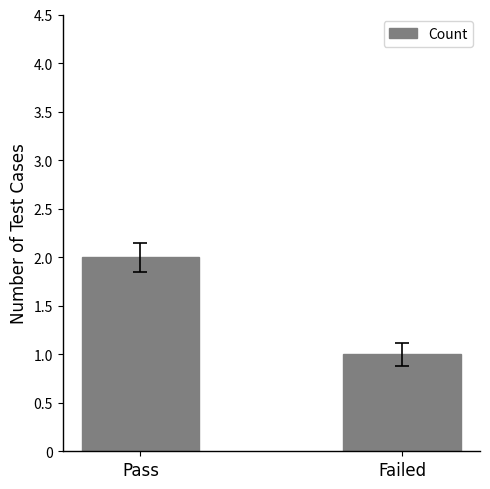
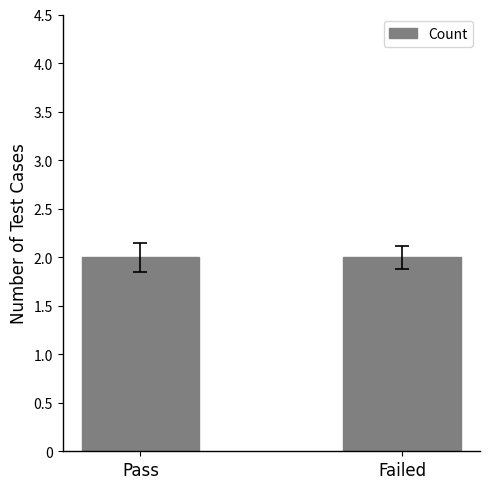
Count, Failed: 1 -> 2
